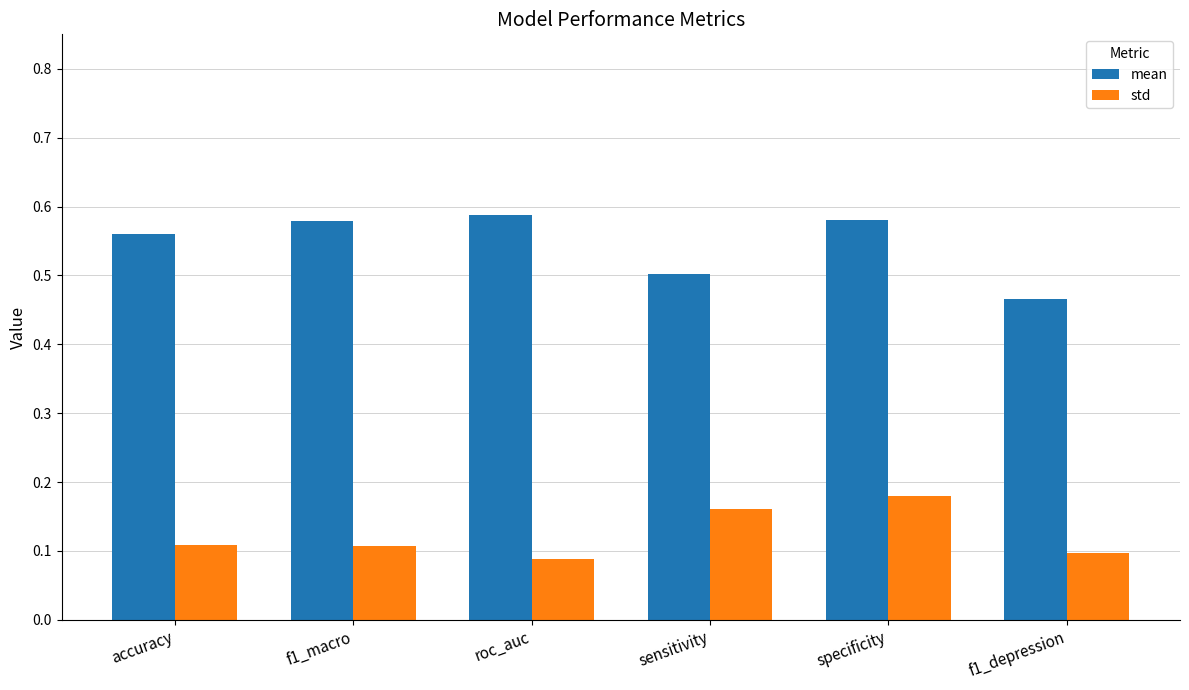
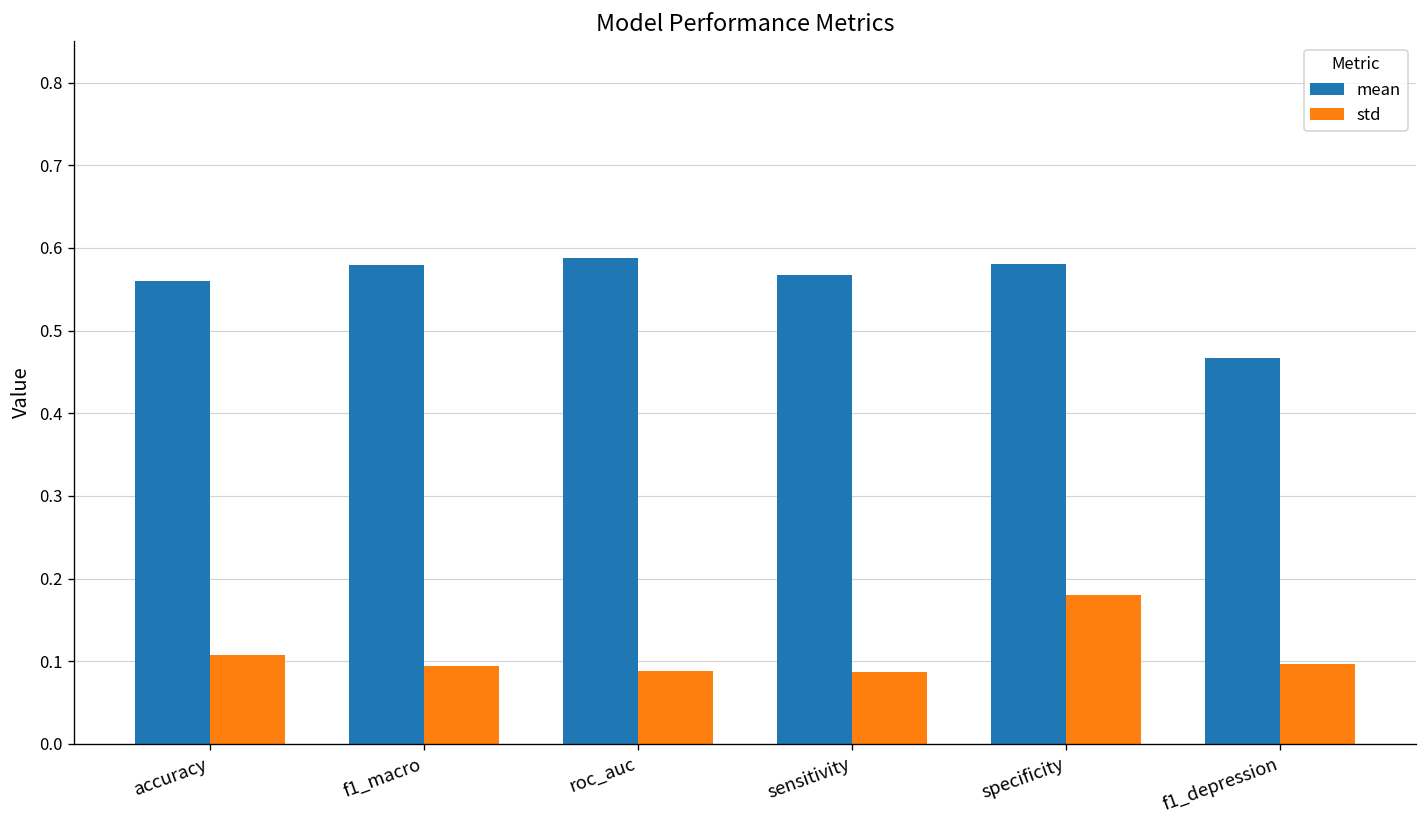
std, f1_macro: 0.11 -> 0.09
mean, sensitivity: 0.50 -> 0.57
std, sensitivity: 0.16 -> 0.09
